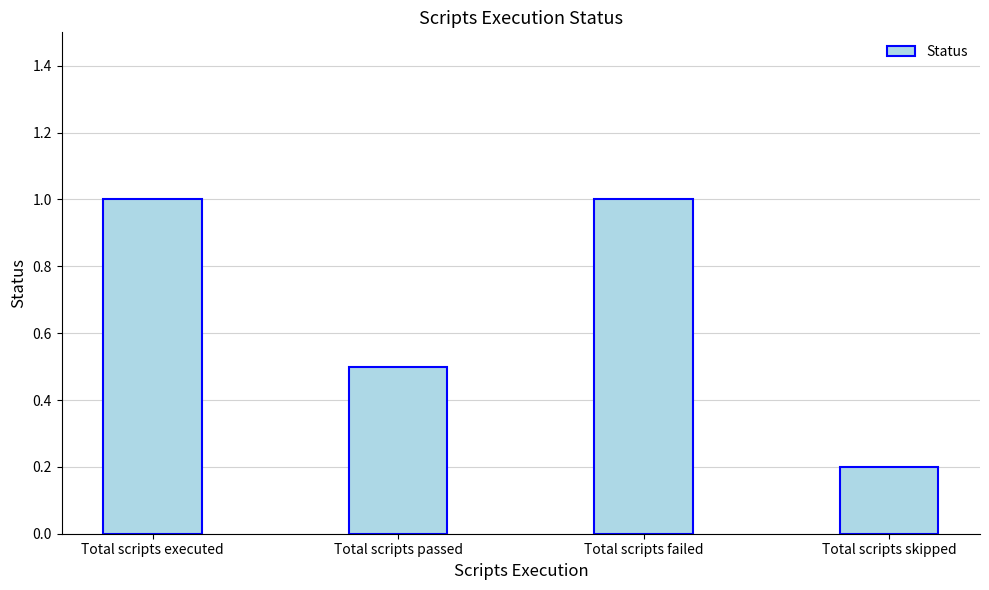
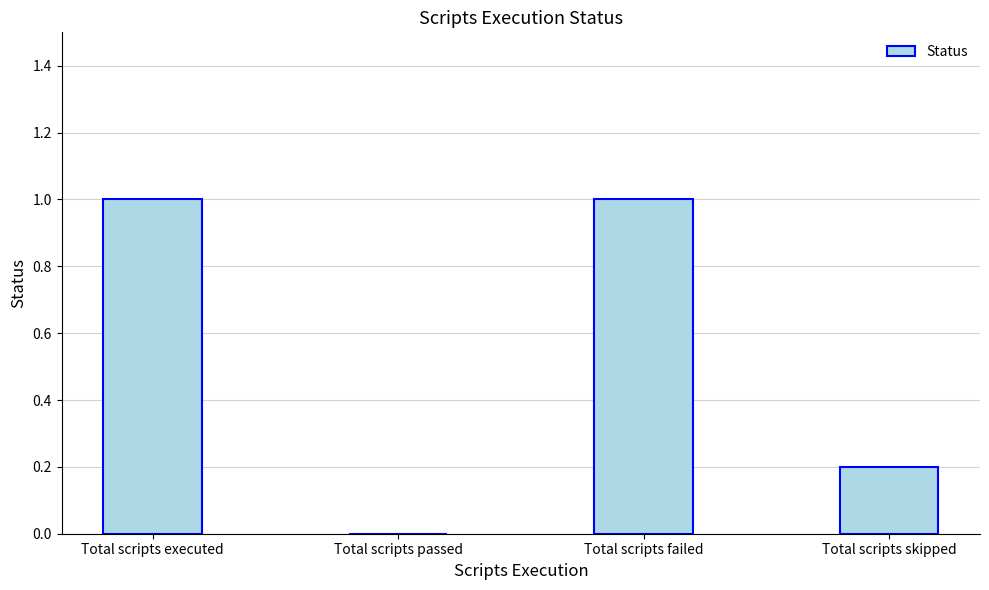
Total scripts passed: 0.5 -> 0.0
